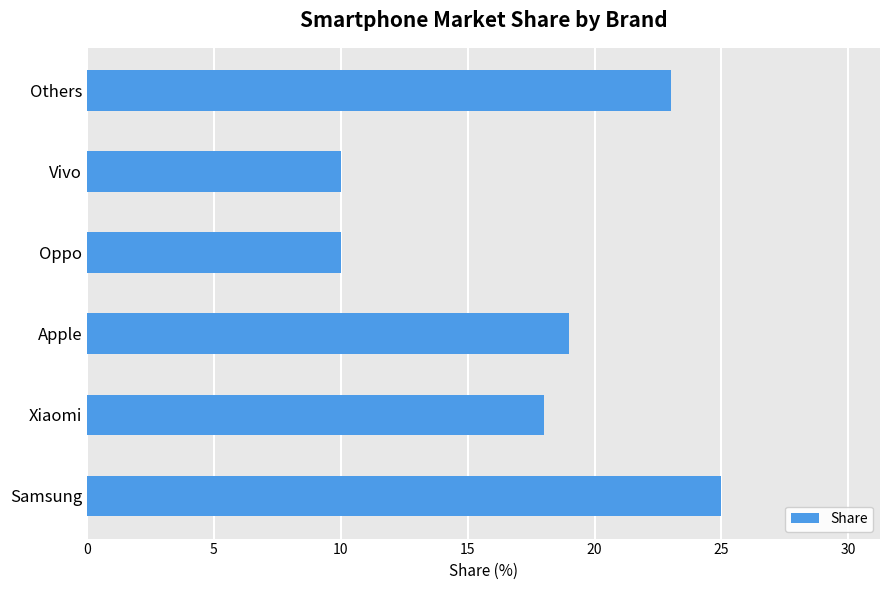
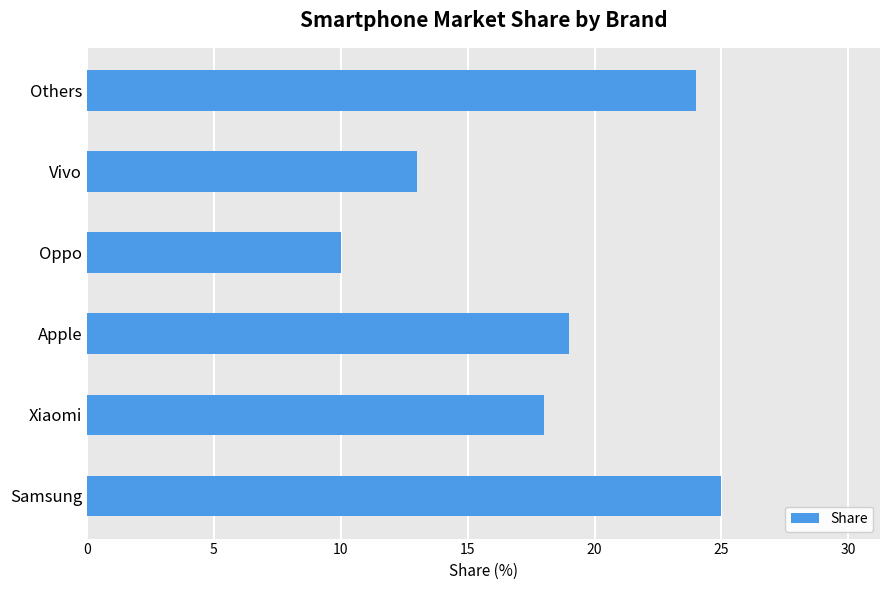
Others: 23 -> 24
Vivo: 10 -> 13
